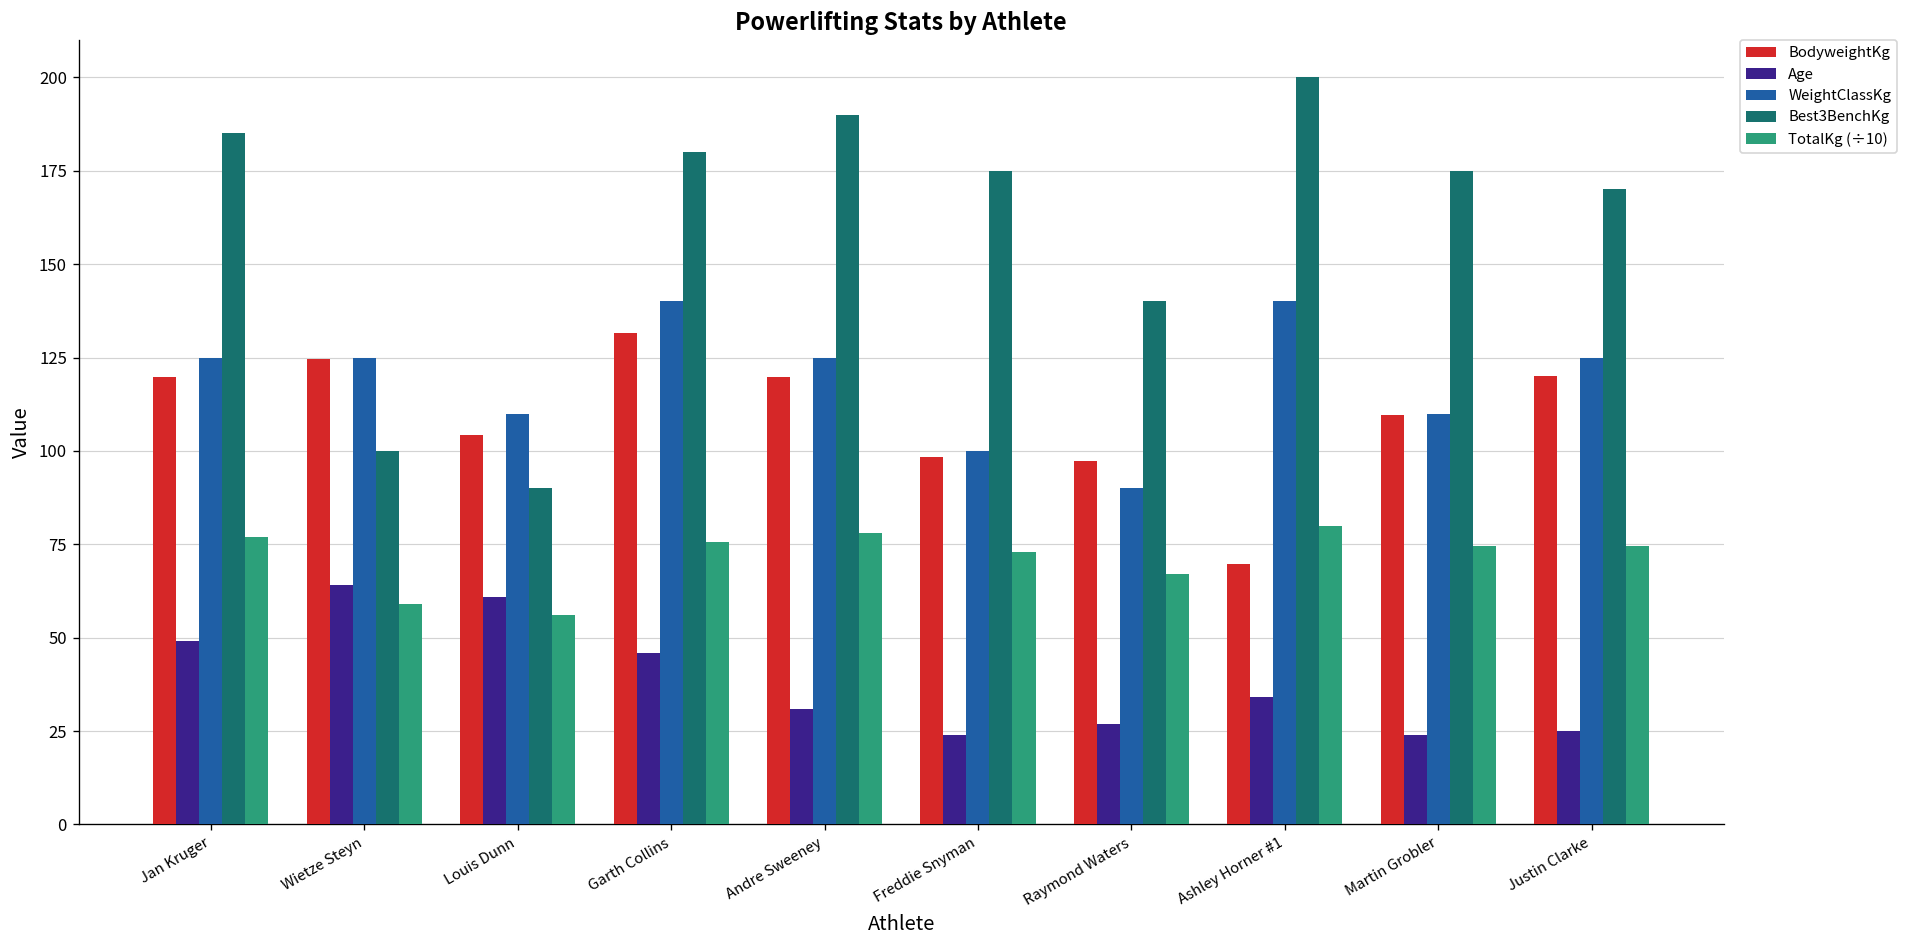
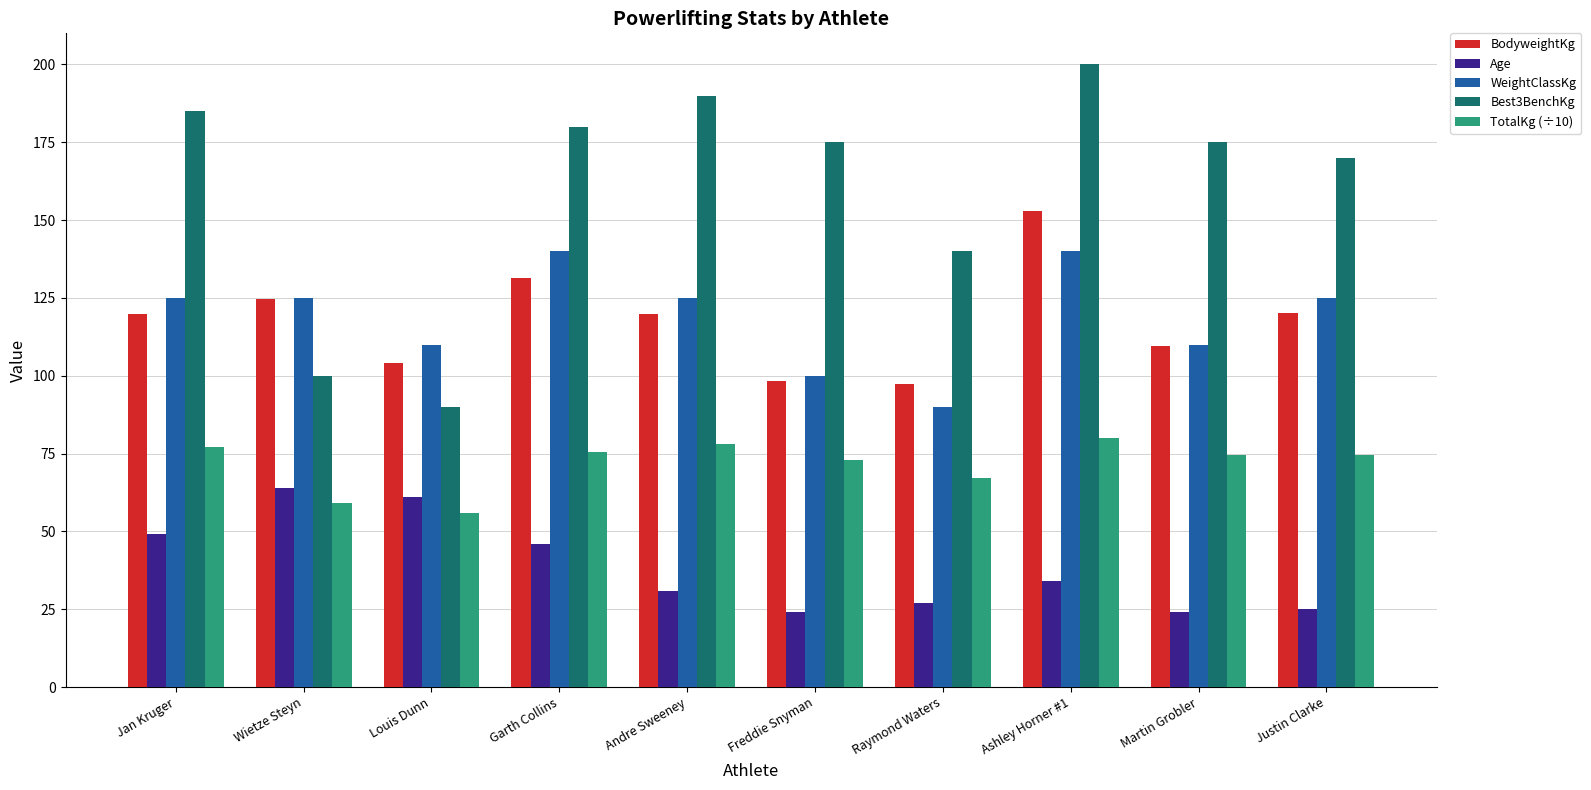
BodyweightKg, Ashley Horner #1: 70 -> 153
